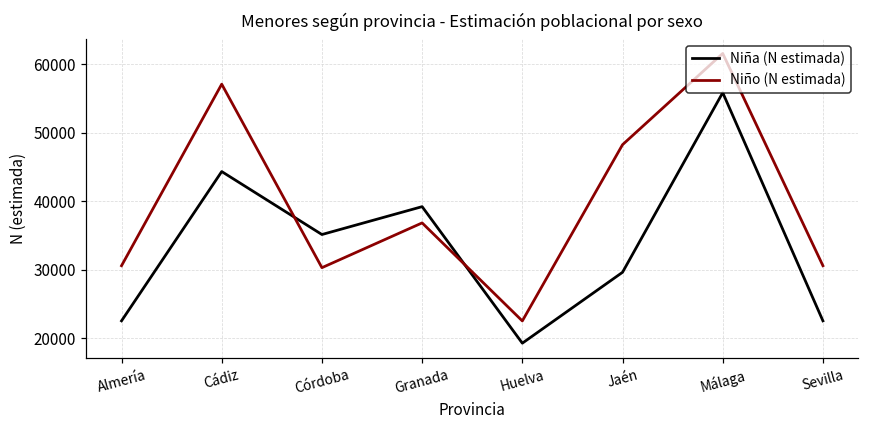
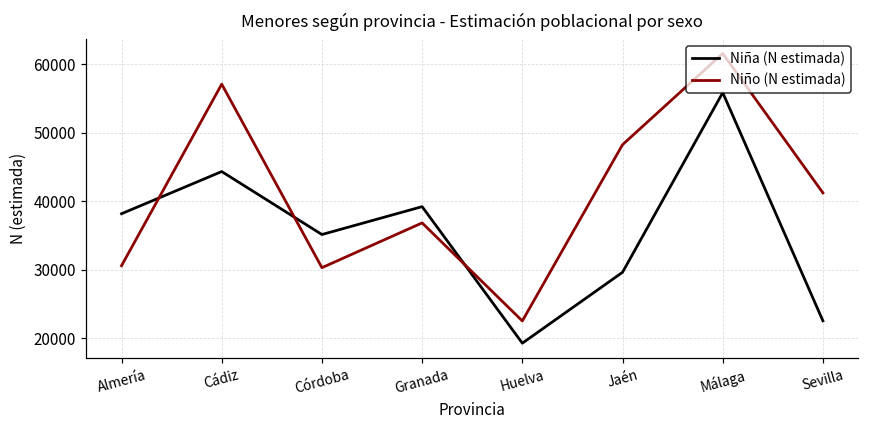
Niña (N estimada), Almería: 23000 -> 38000
Niño (N estimada), Sevilla: 31000 -> 41000
